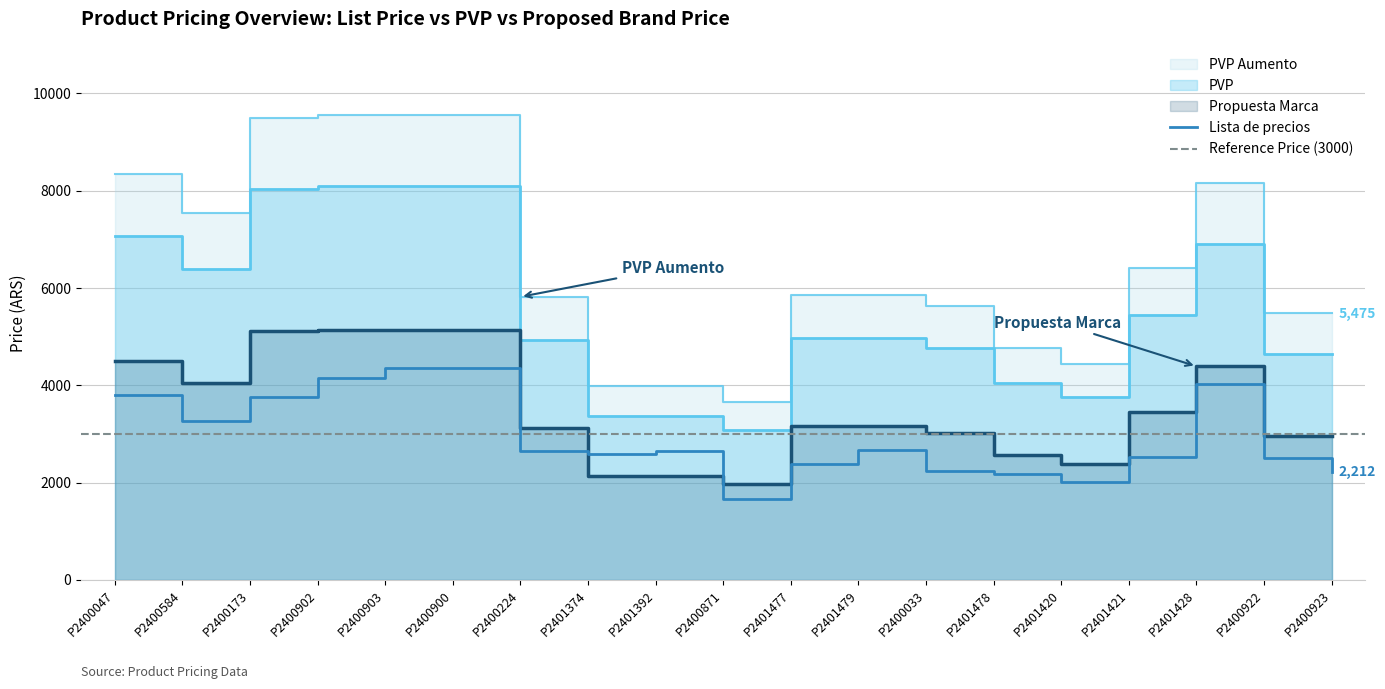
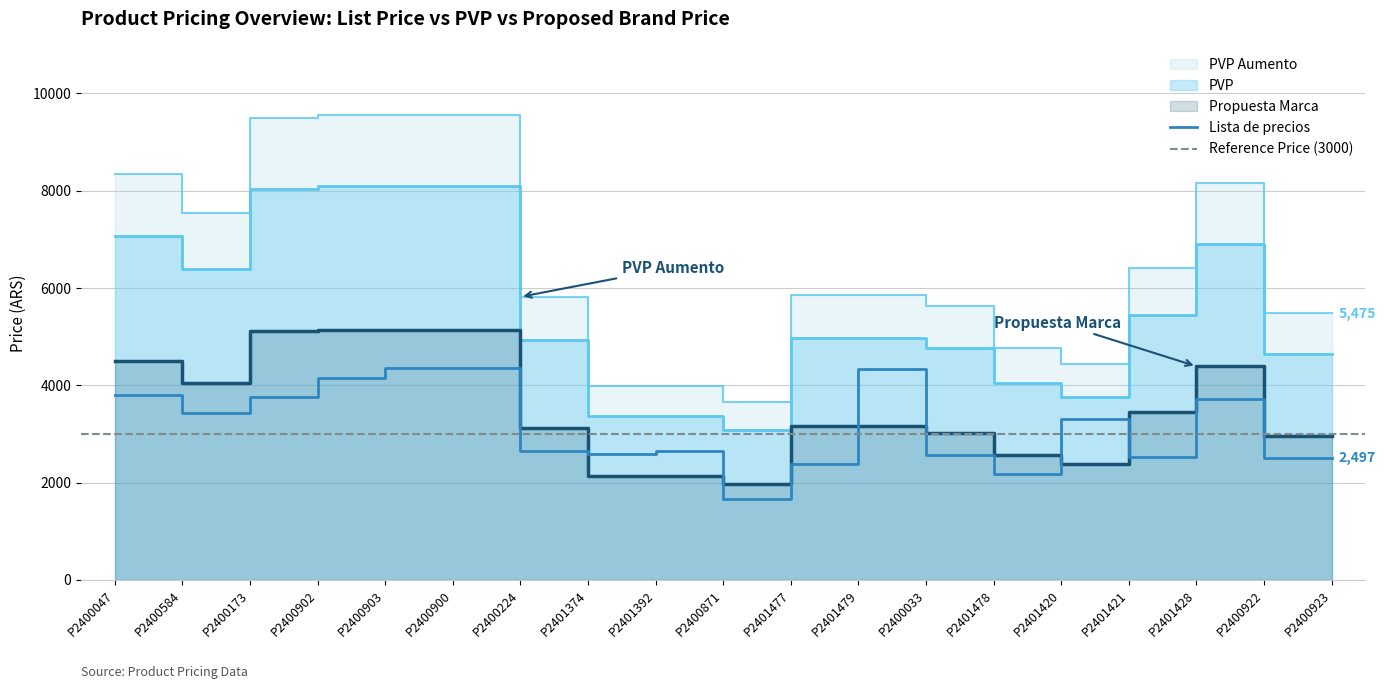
Lista de precios, P2400584: 3300 -> 3400
Lista de precios, P2401479: 2700 -> 4300
Lista de precios, P2400033: 2200 -> 2600
Lista de precios, P2401420: 2000 -> 3300
Lista de precios, P2401428: 4000 -> 3700
Lista de precios, P2400923: 2,212 -> 2,497
